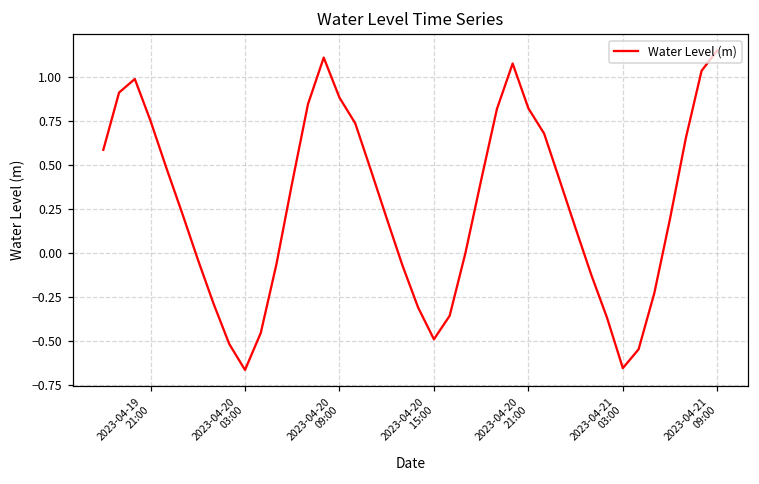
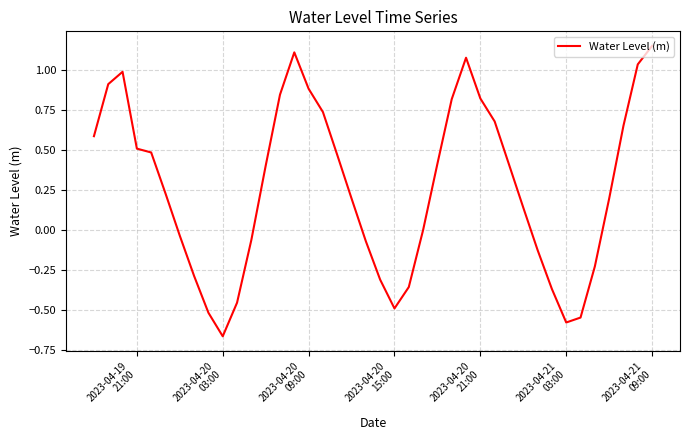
2023-04-19 21:00: 0.75 -> 0.51
2023-04-21 03:00: -0.66 -> -0.58
